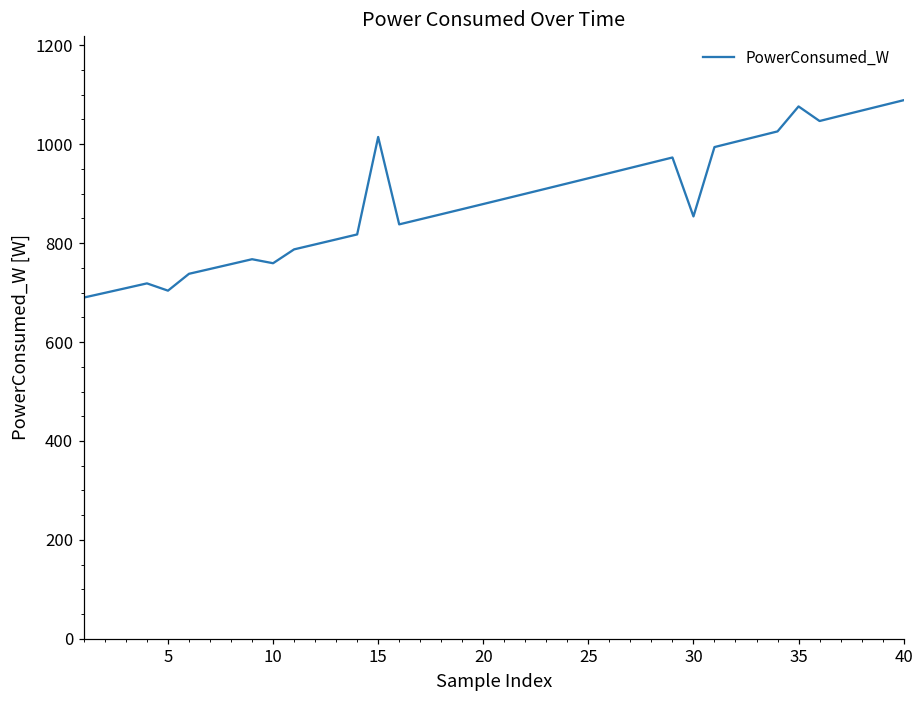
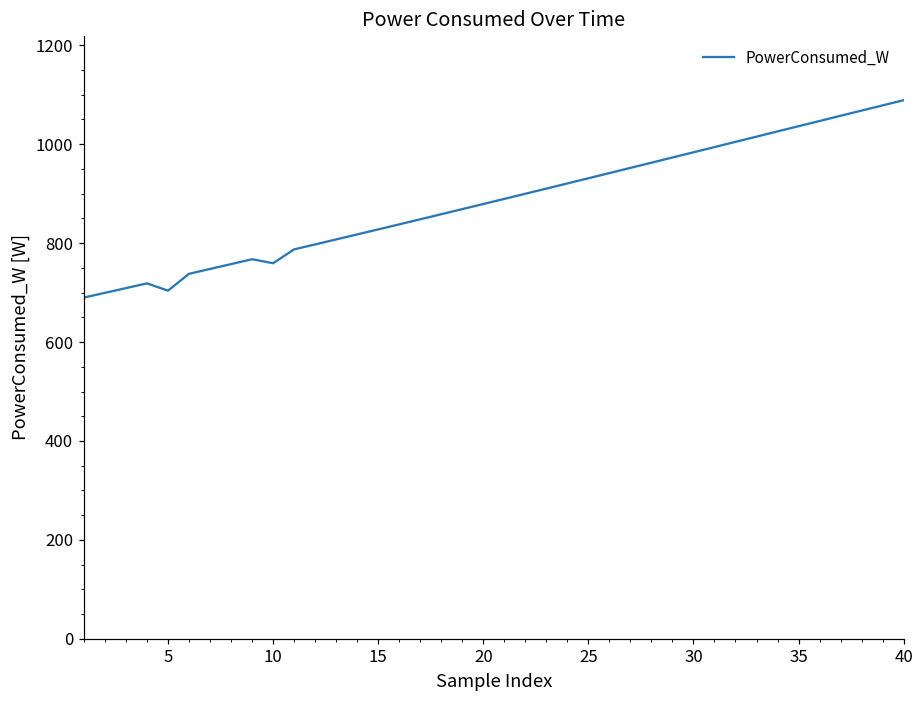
15: 1010 -> 830
30: 850 -> 980
35: 1080 -> 1040
